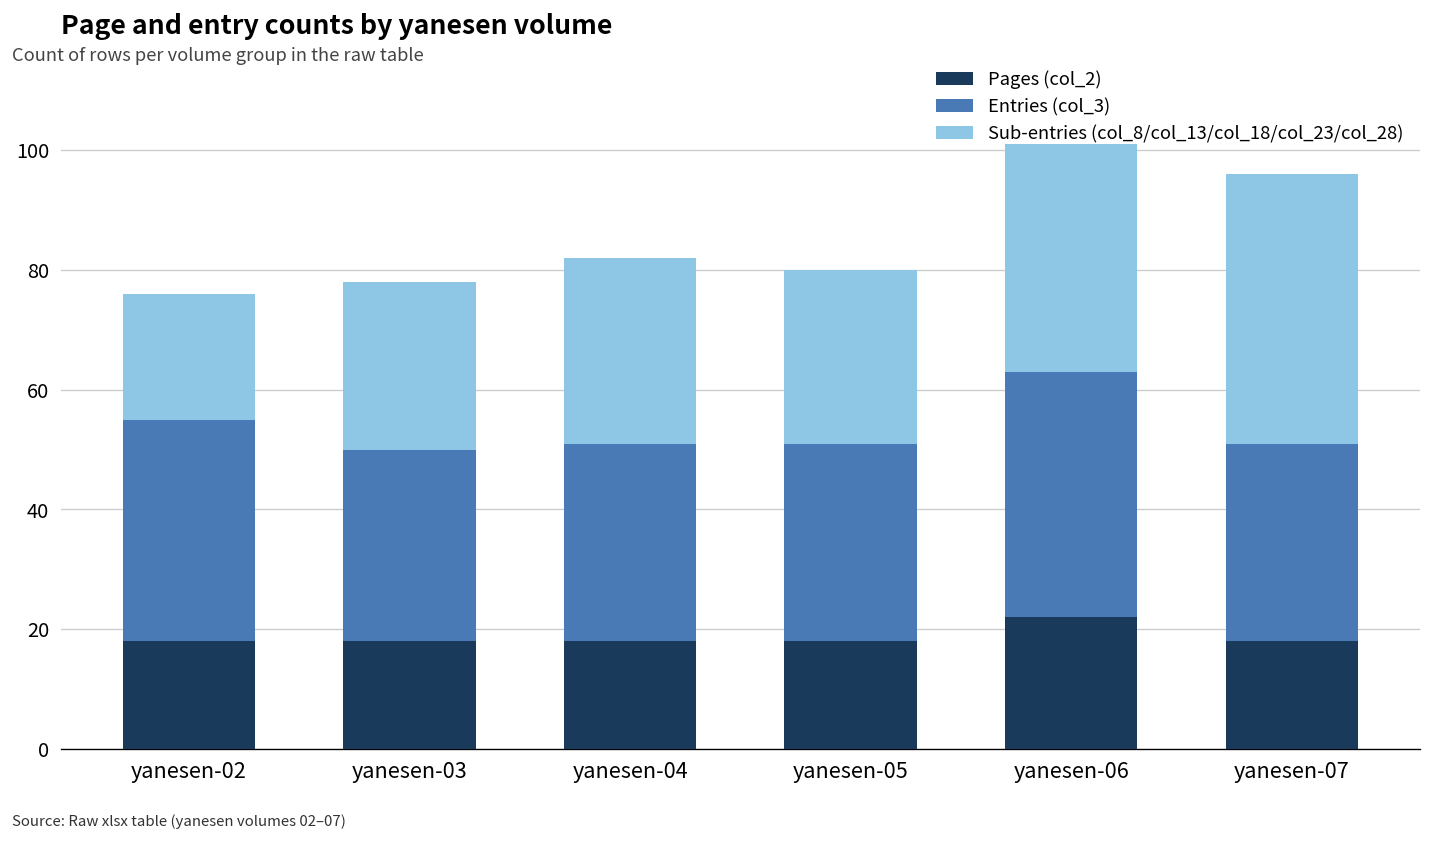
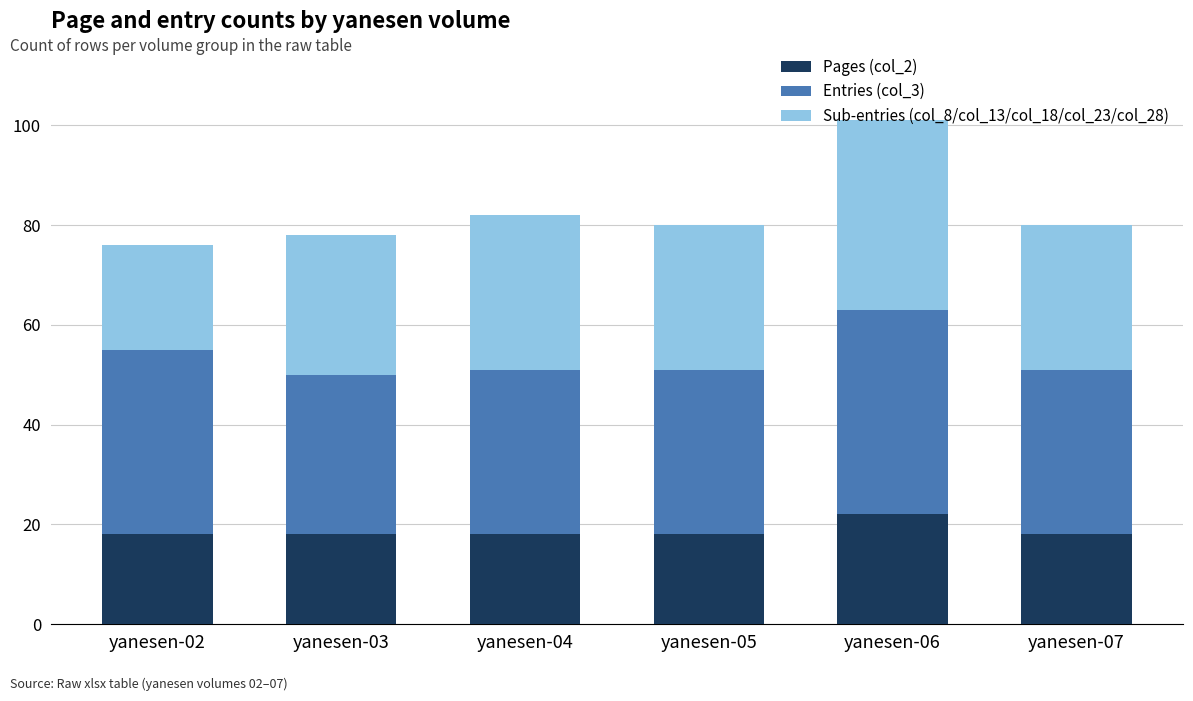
Sub-entries (col_8/col_13/col_18/col_23/col_28), yanesen-07: 45 -> 29
